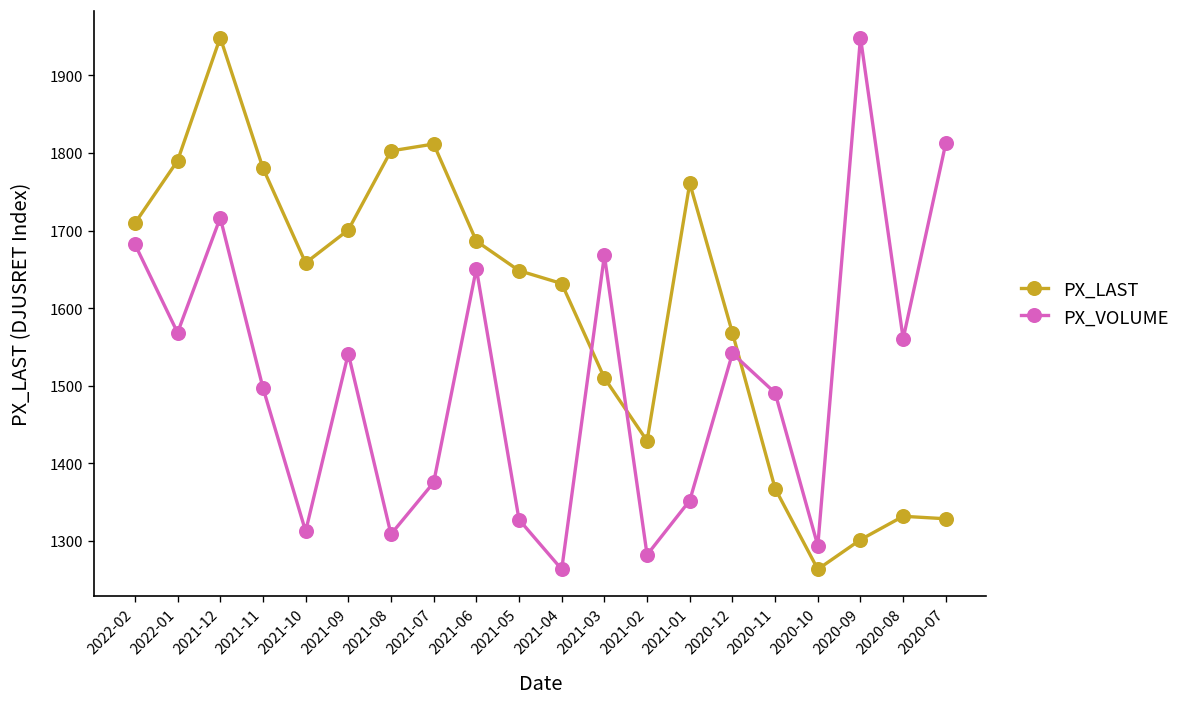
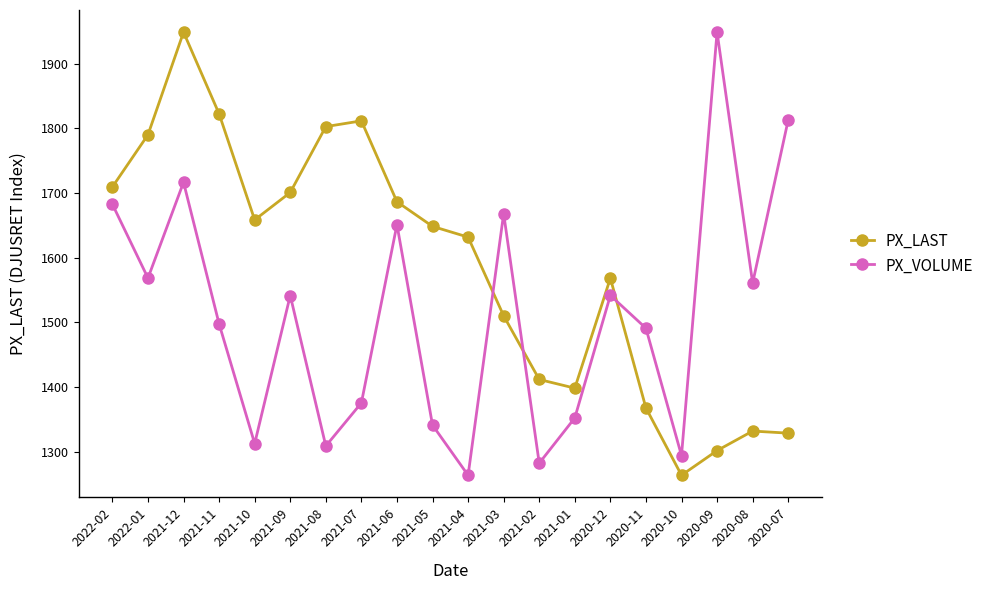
PX_LAST, 2021-11: 1780 -> 1820
PX_VOLUME, 2021-05: 1330 -> 1340
PX_LAST, 2021-02: 1430 -> 1410
PX_LAST, 2021-01: 1760 -> 1400
